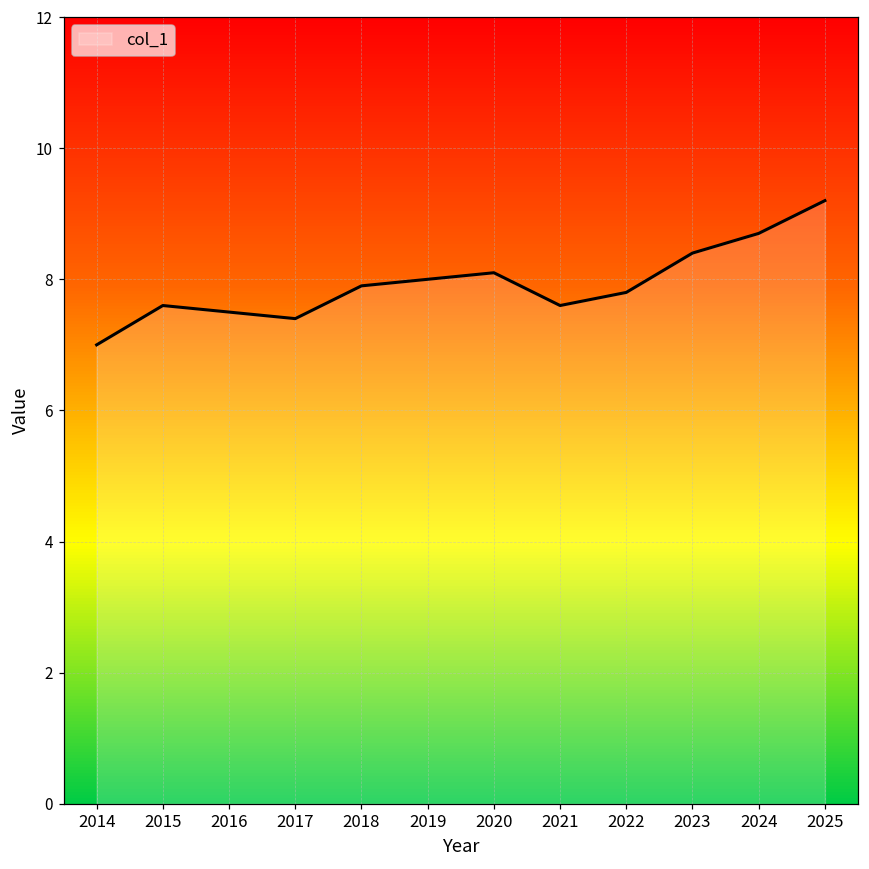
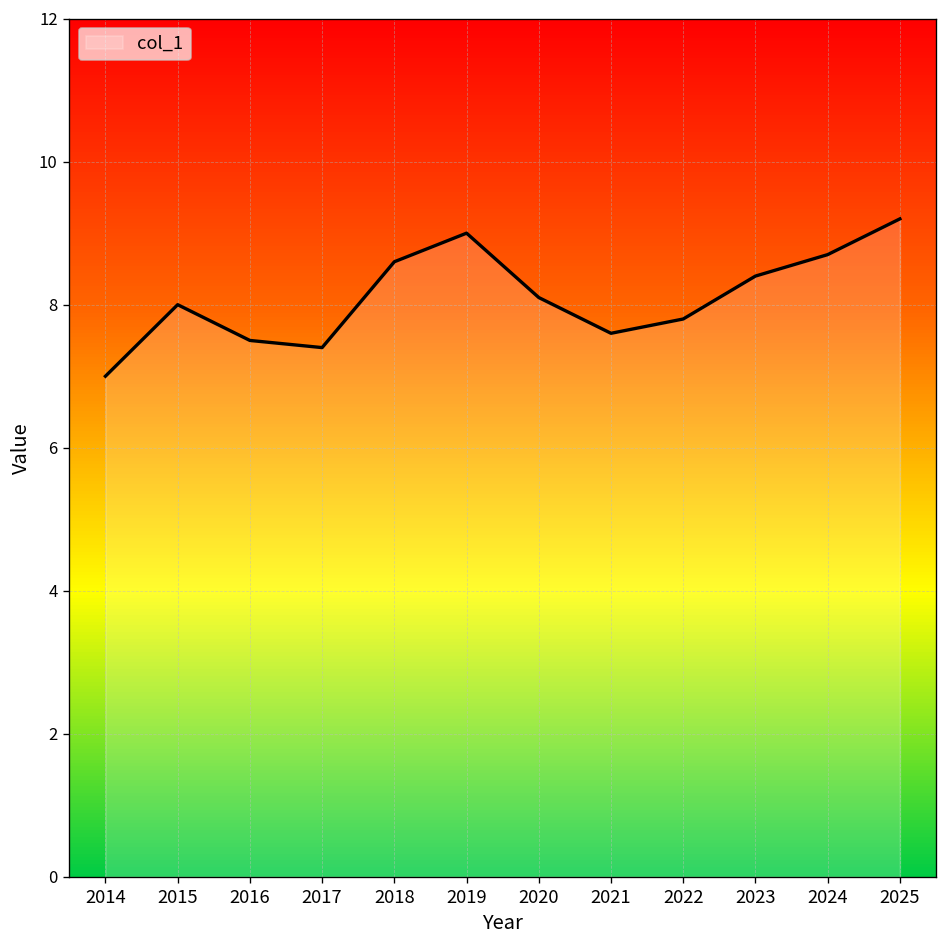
2015: 7.6 -> 8.0
2018: 7.9 -> 8.6
2019: 8 -> 9
